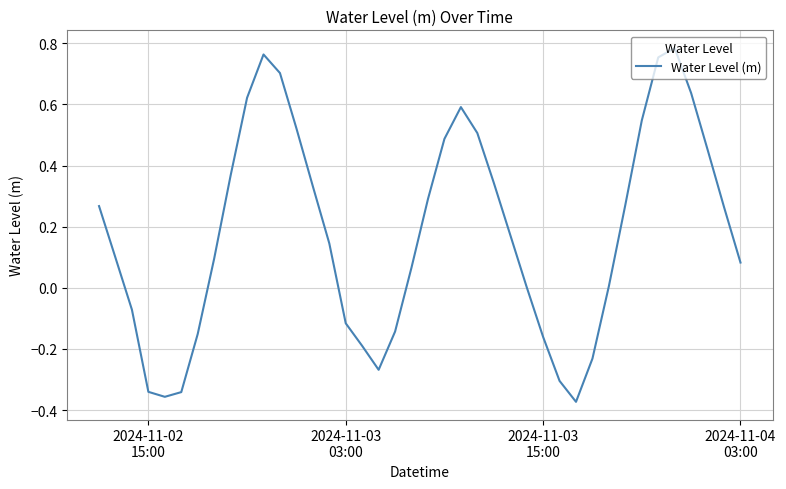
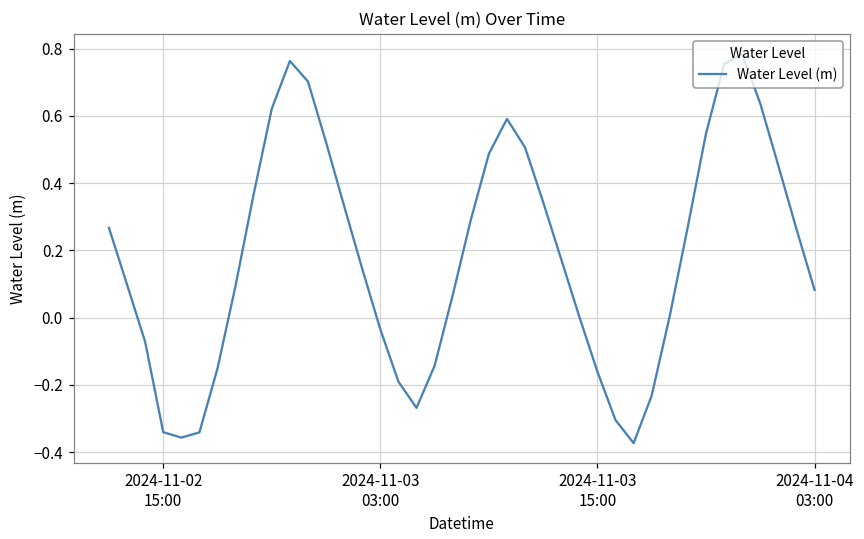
2024-11-03 03:00: -0.12 -> -0.03
